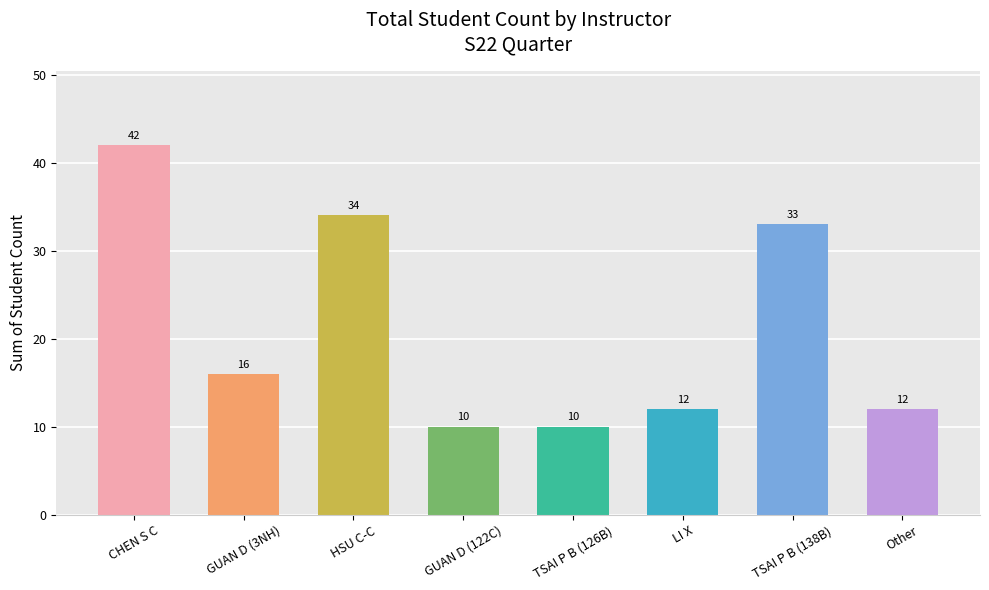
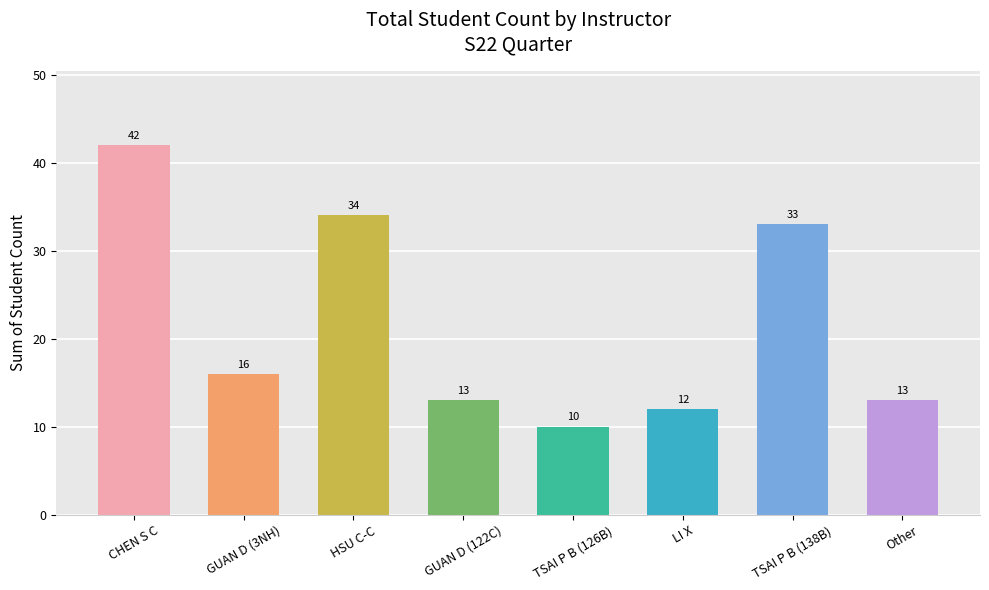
GUAN D (122C): 10 -> 13
Other: 12 -> 13
